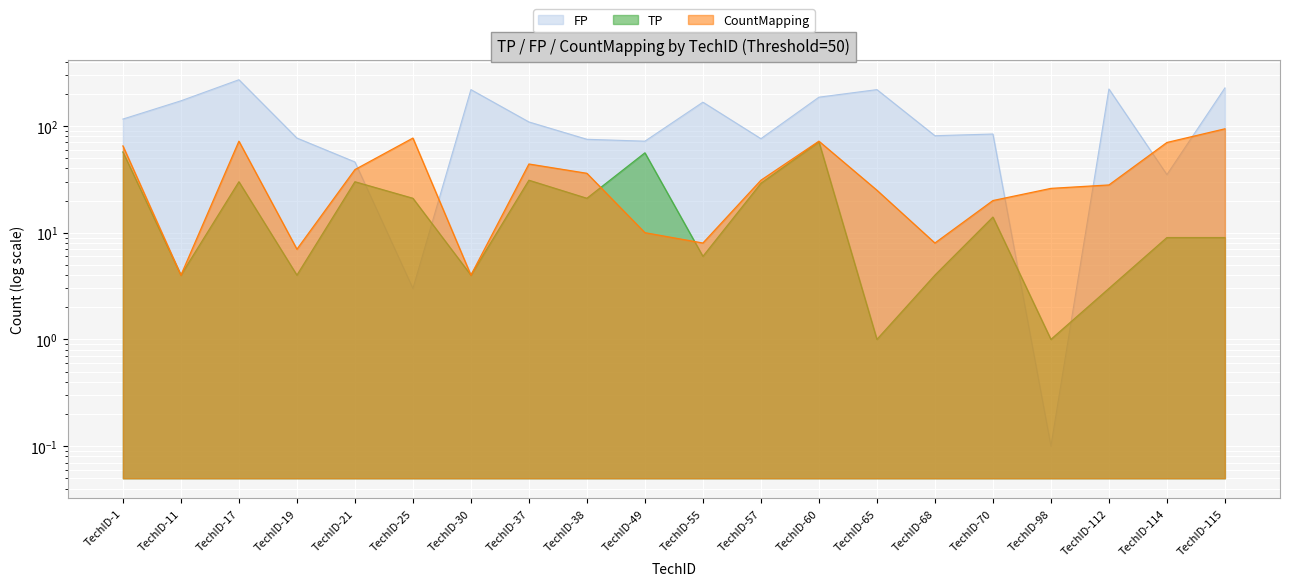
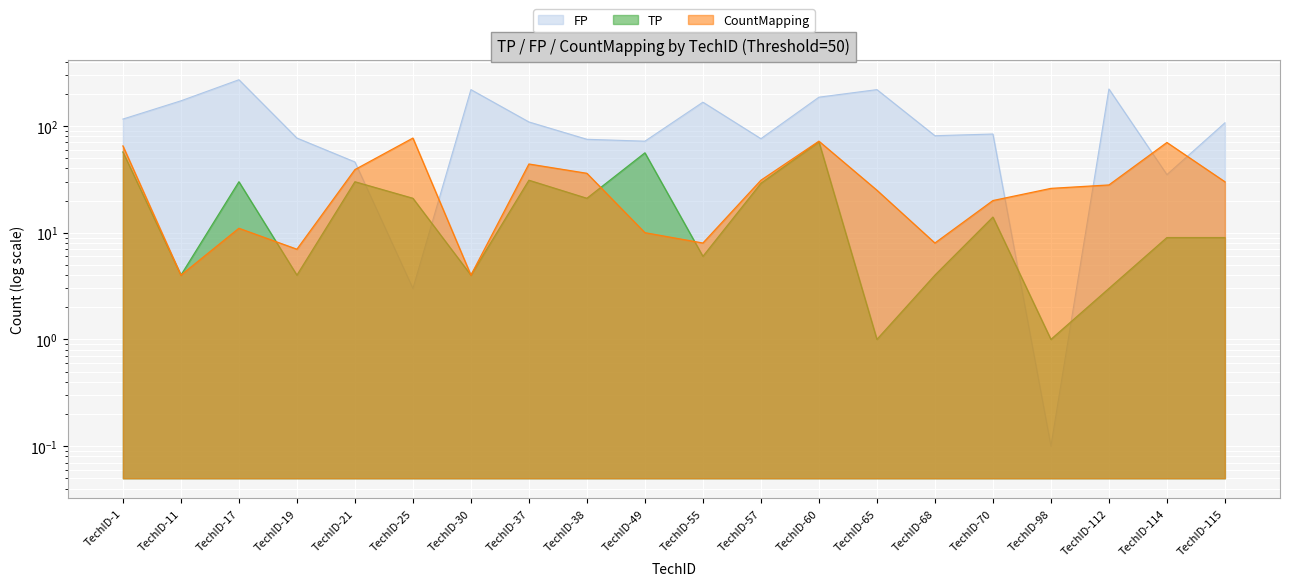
CountMapping, TechID-17: 70 -> 11
FP, TechID-115: 230 -> 110
CountMapping, TechID-115: 90 -> 30
